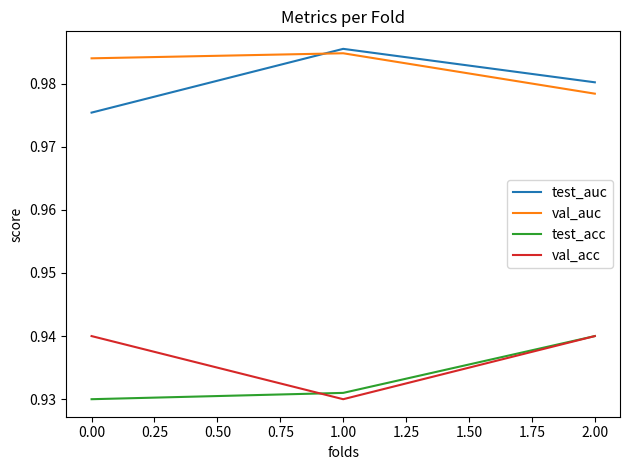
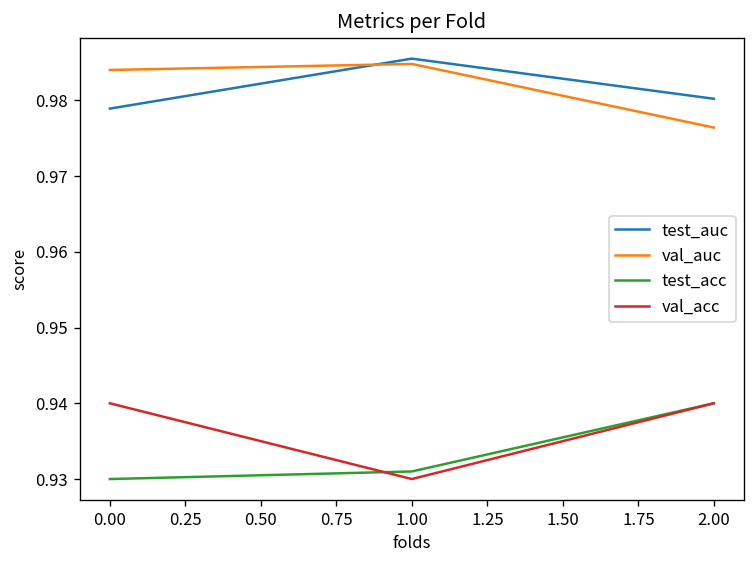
test_auc, 0.00: 0.975 -> 0.979
val_auc, 2.00: 0.978 -> 0.976
